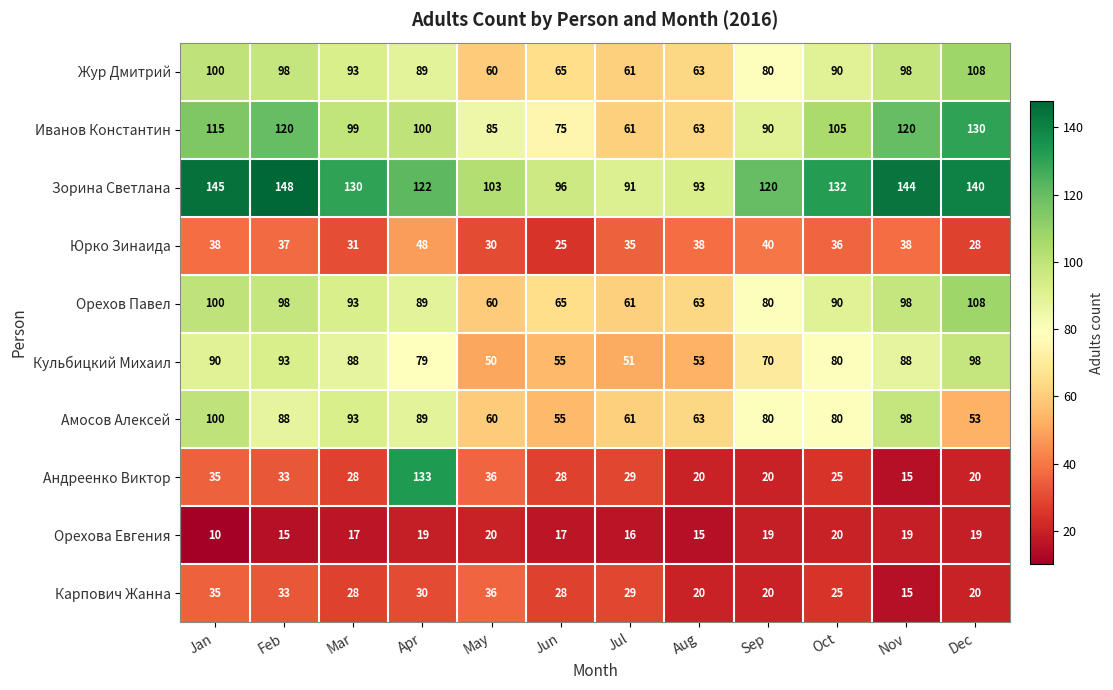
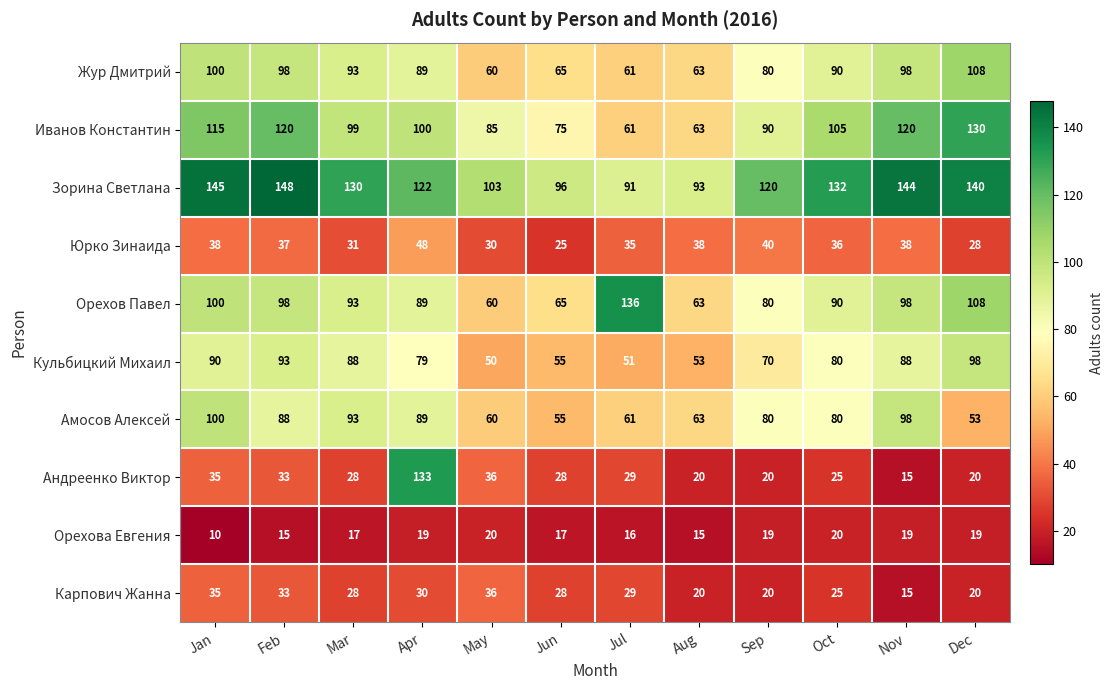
Орехов Павел, Jul: 61 -> 136
